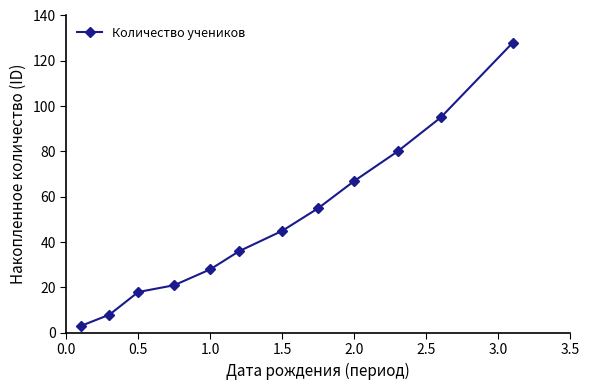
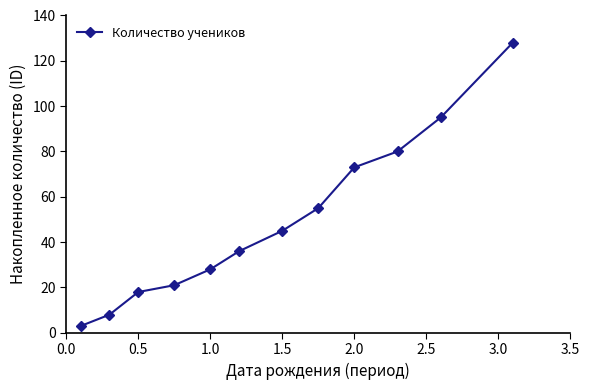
2.0: 67 -> 73
